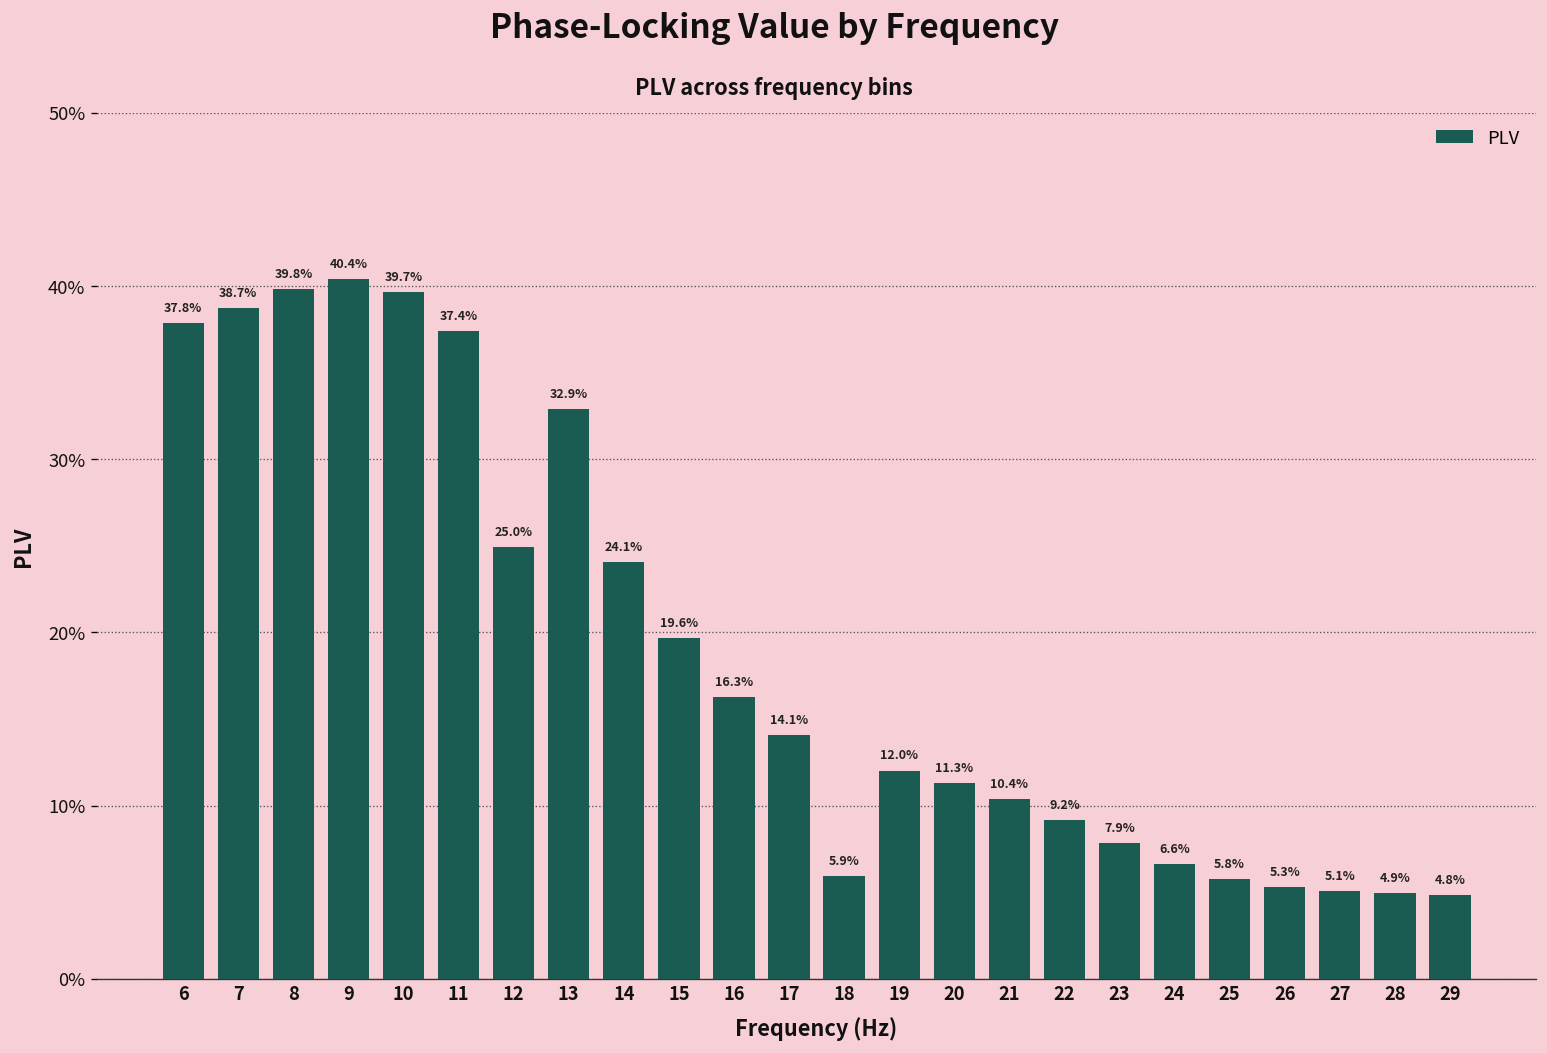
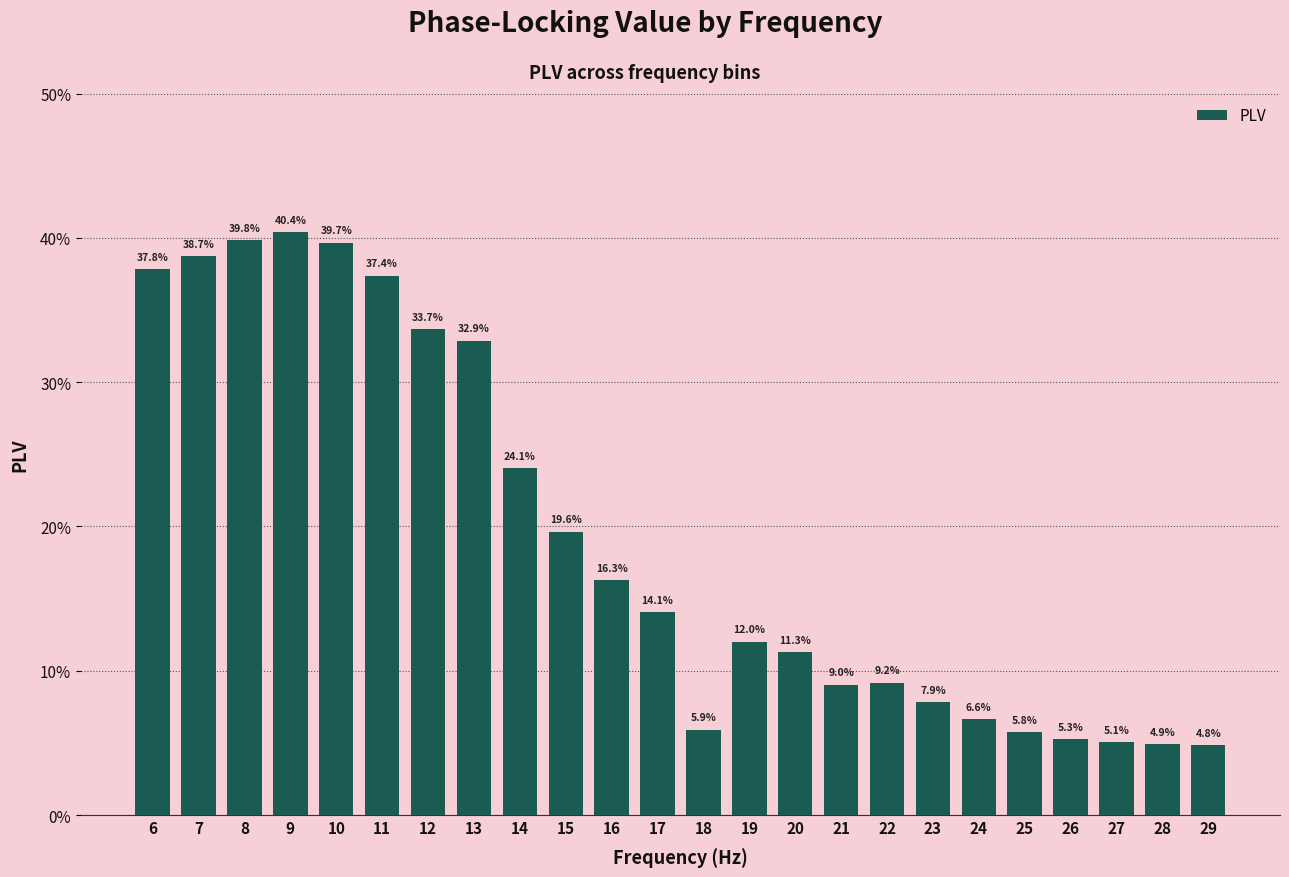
12: 25.0% -> 33.7%
21: 10.4% -> 9.0%
